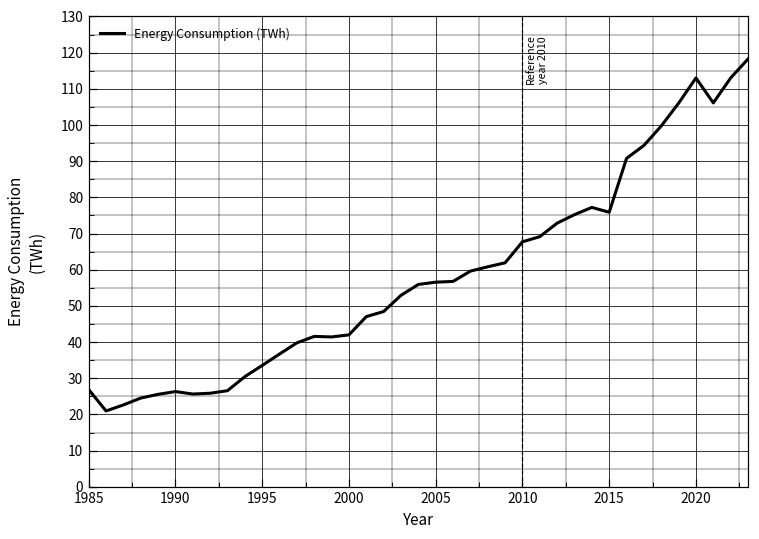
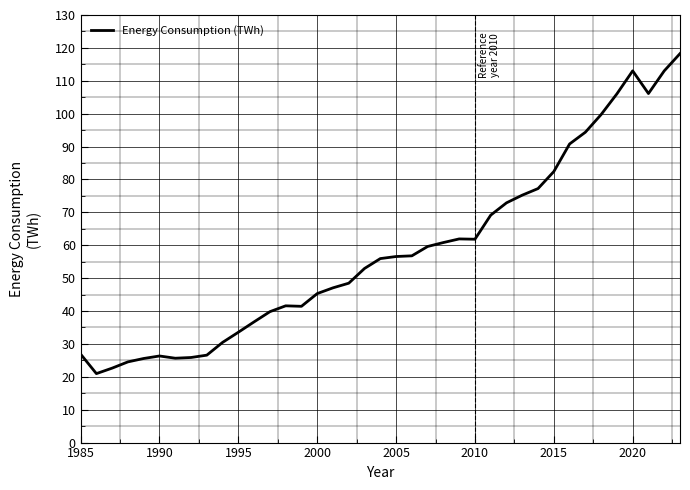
2000: 42 -> 45
2010: 68 -> 62
2015: 76 -> 82
